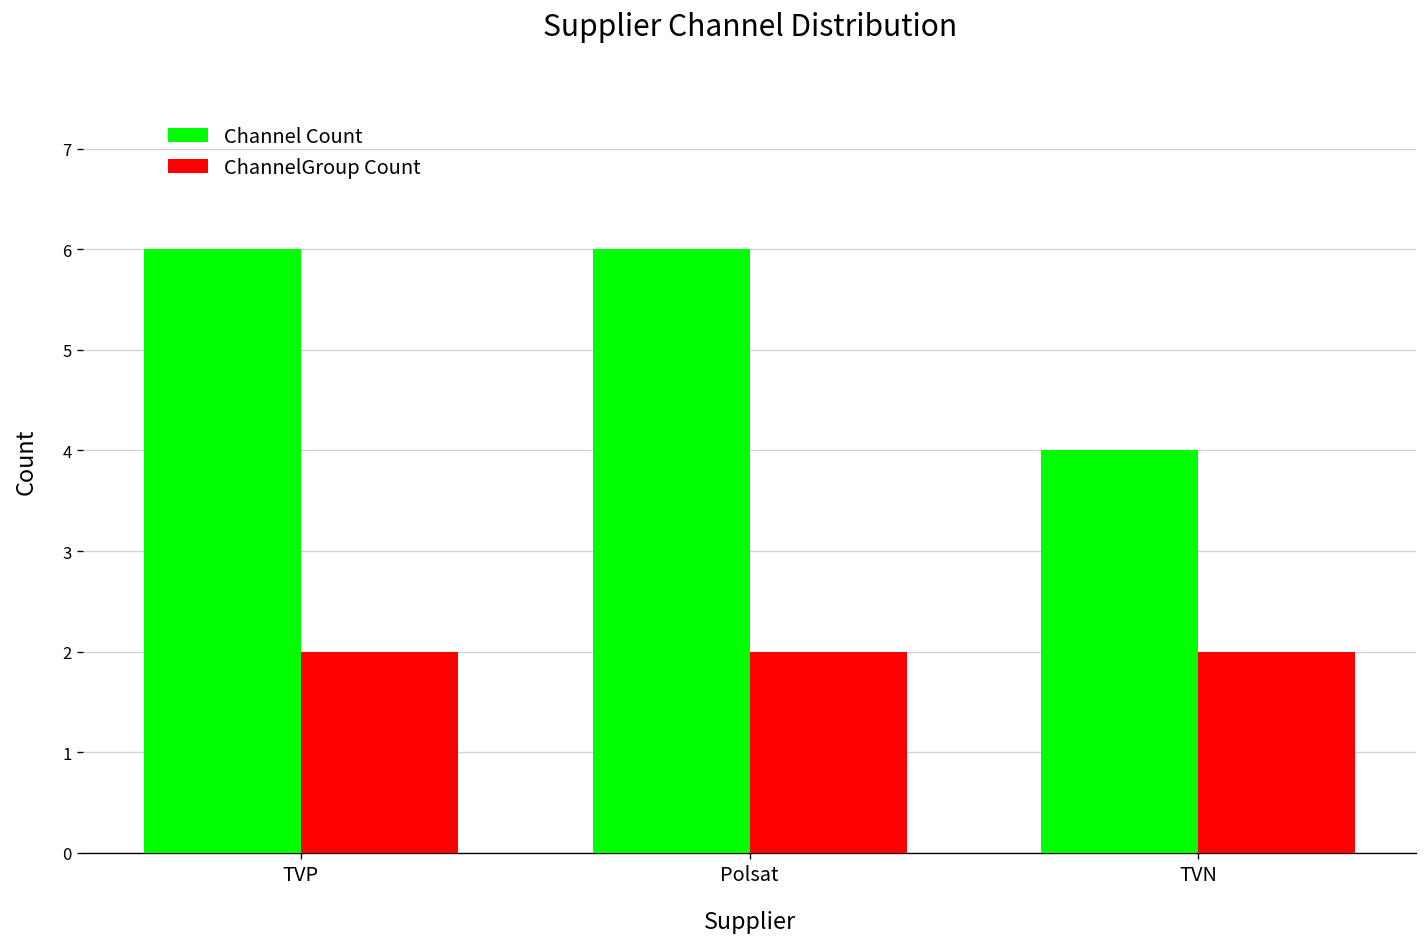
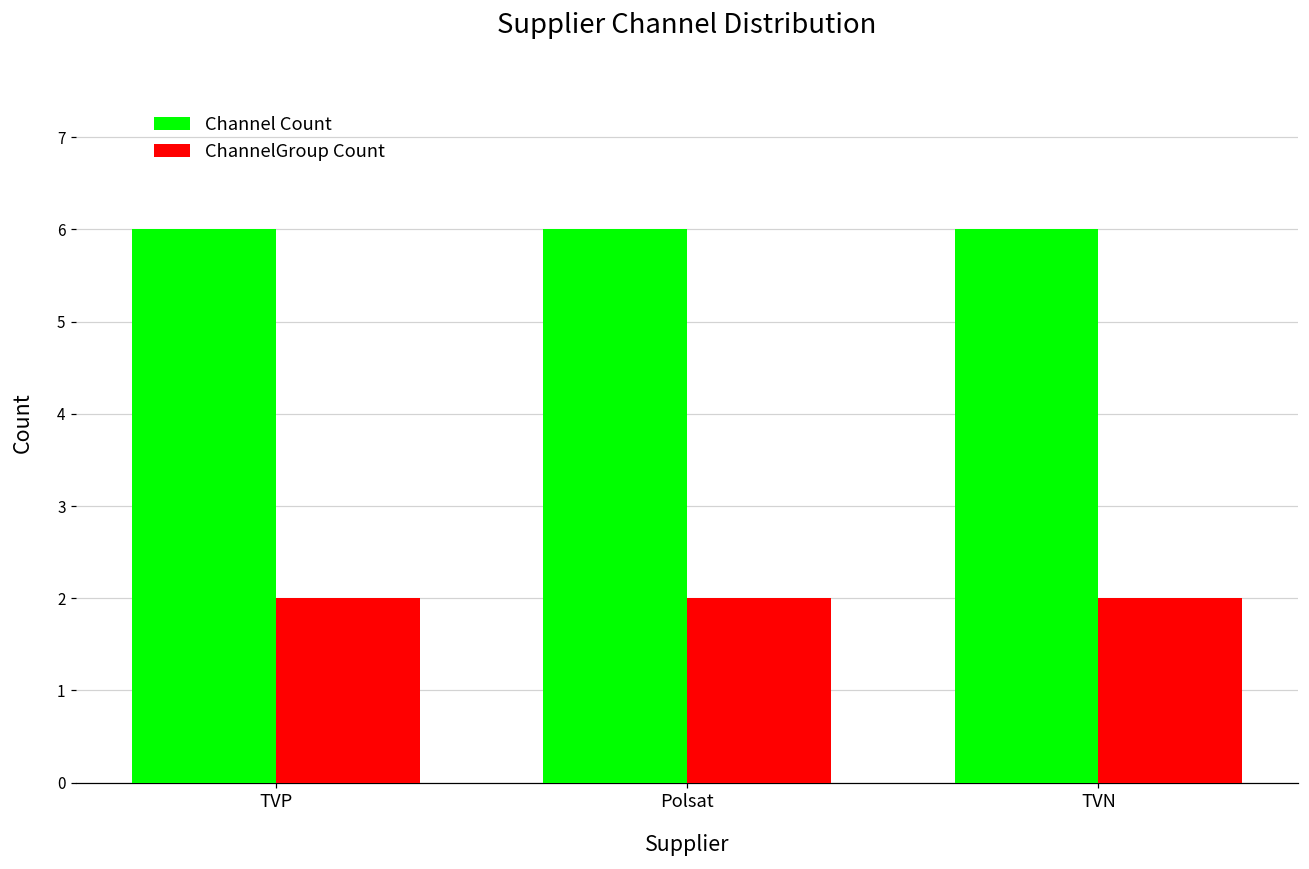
Channel Count, TVN: 4 -> 6
